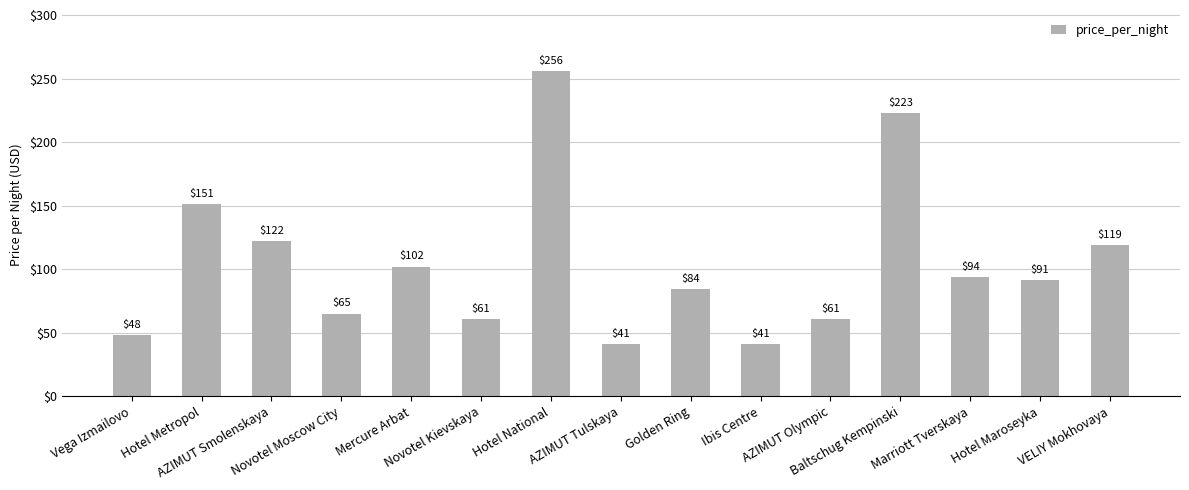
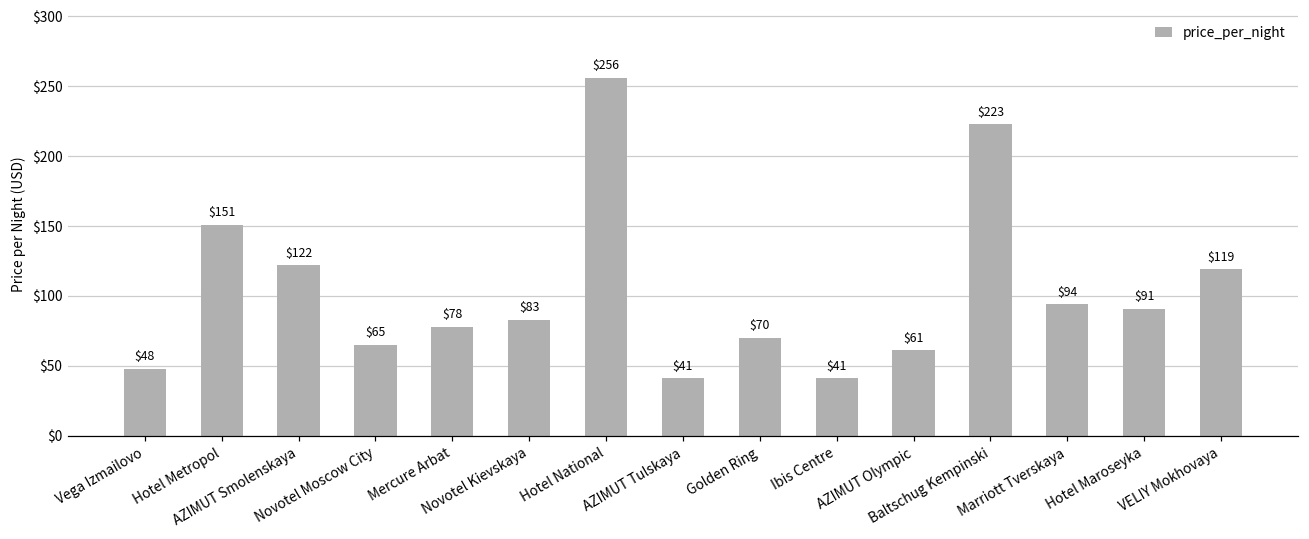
Mercure Arbat: $102 -> $78
Novotel Kievskaya: $61 -> $83
Golden Ring: $84 -> $70
